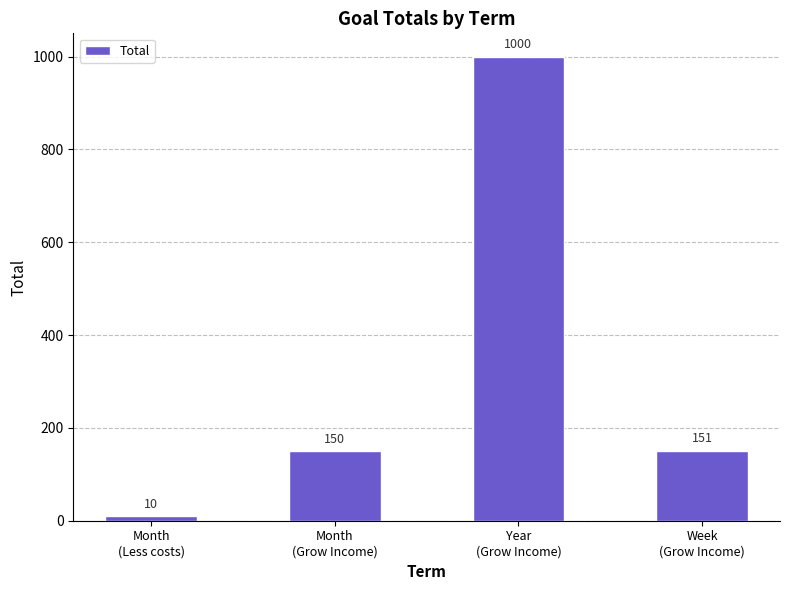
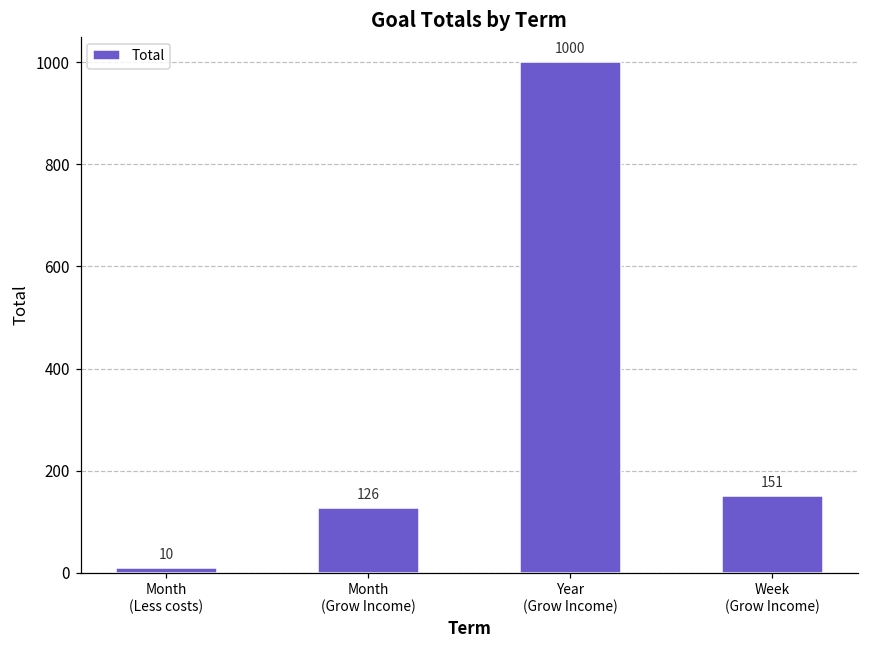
Month (Grow Income): 150 -> 126
